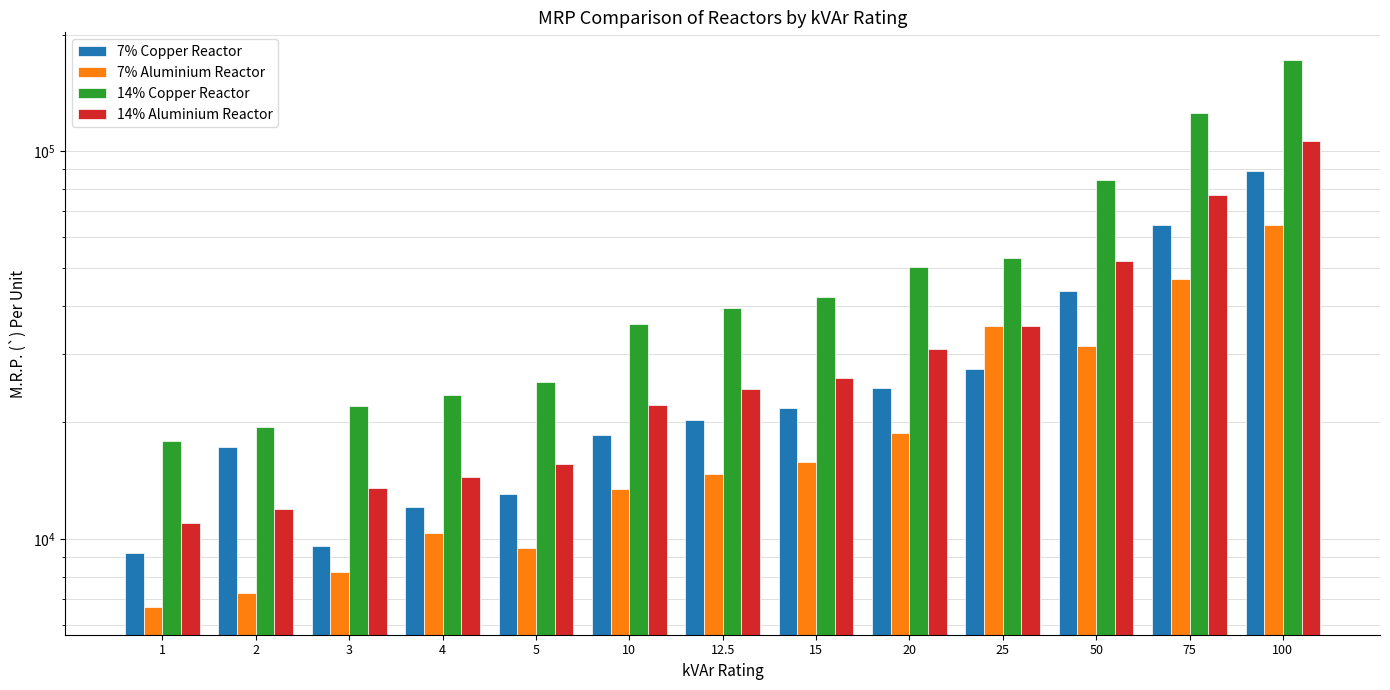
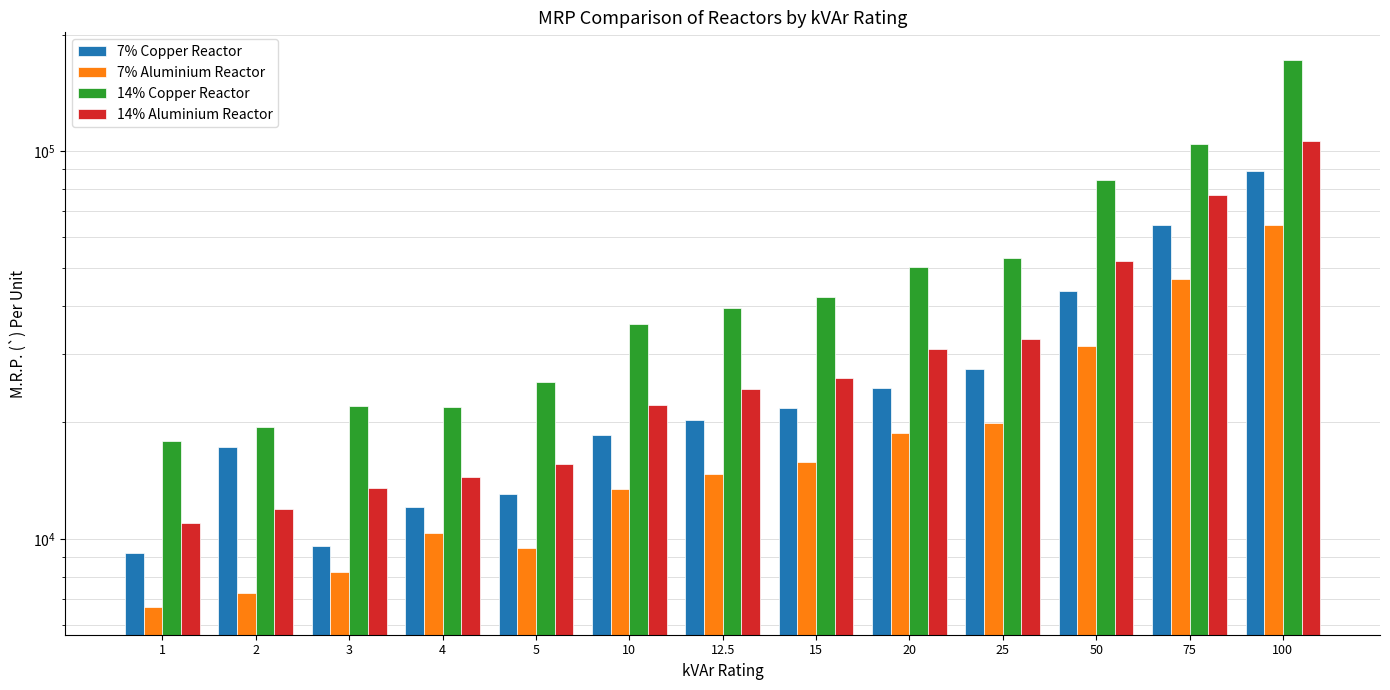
14% Copper Reactor, 4: 23000 -> 22000
7% Aluminium Reactor, 25: 36000 -> 20000
14% Aluminium Reactor, 25: 35000 -> 33000
14% Copper Reactor, 75: 126000 -> 105000
